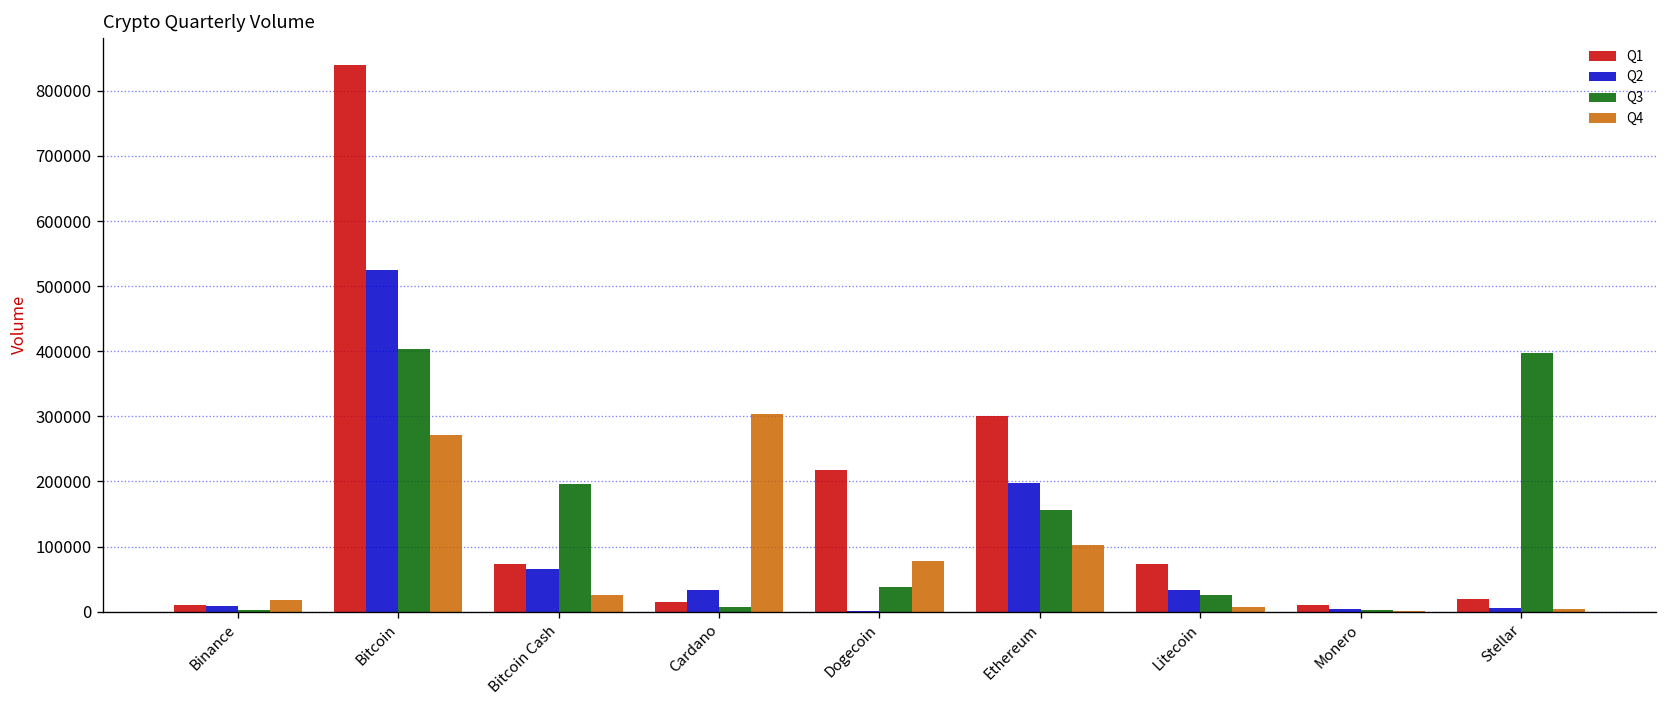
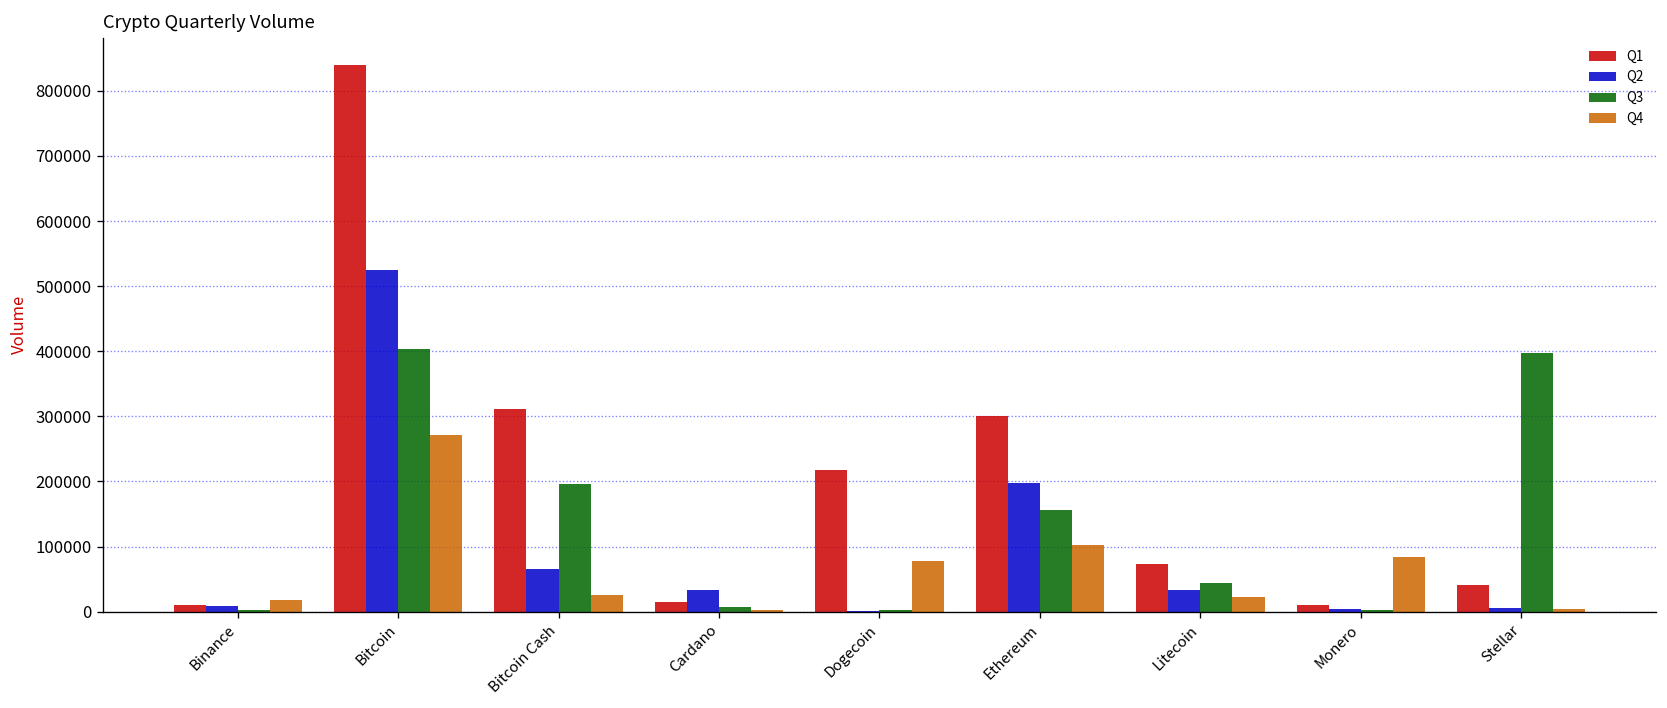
Q1, Bitcoin Cash: 70000 -> 310000
Q4, Cardano: 300000 -> 0
Q3, Dogecoin: 40000 -> 0
Q3, Litecoin: 30000 -> 40000
Q4, Litecoin: 10000 -> 20000
Q4, Monero: 0 -> 80000
Q1, Stellar: 20000 -> 40000
